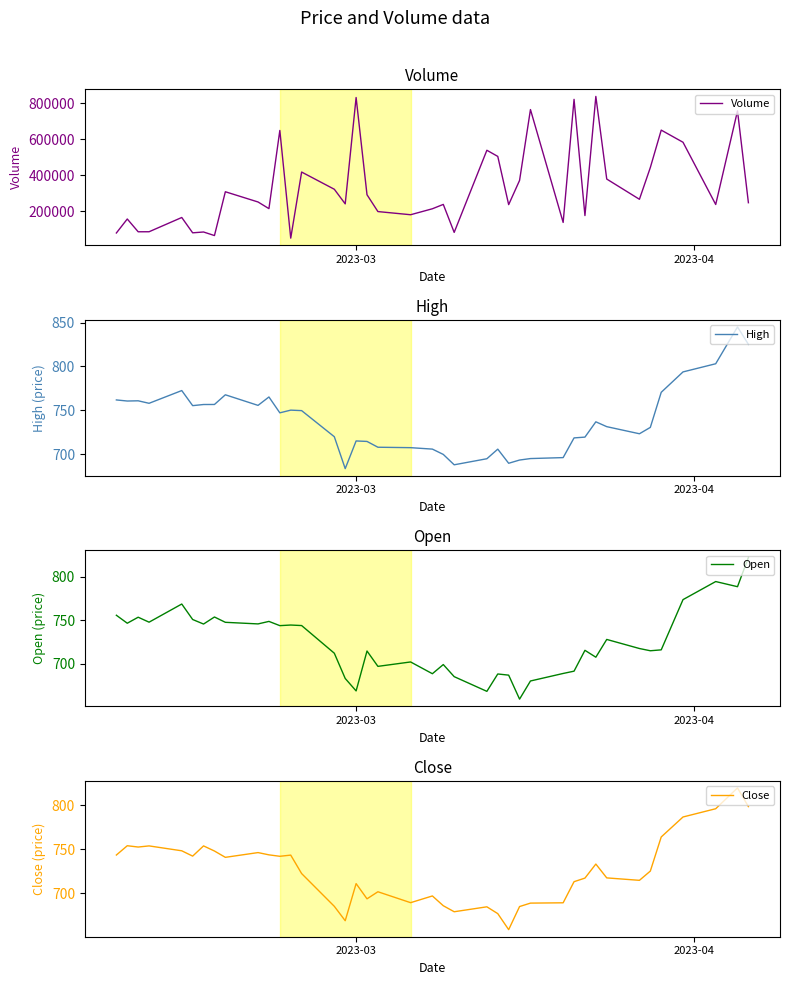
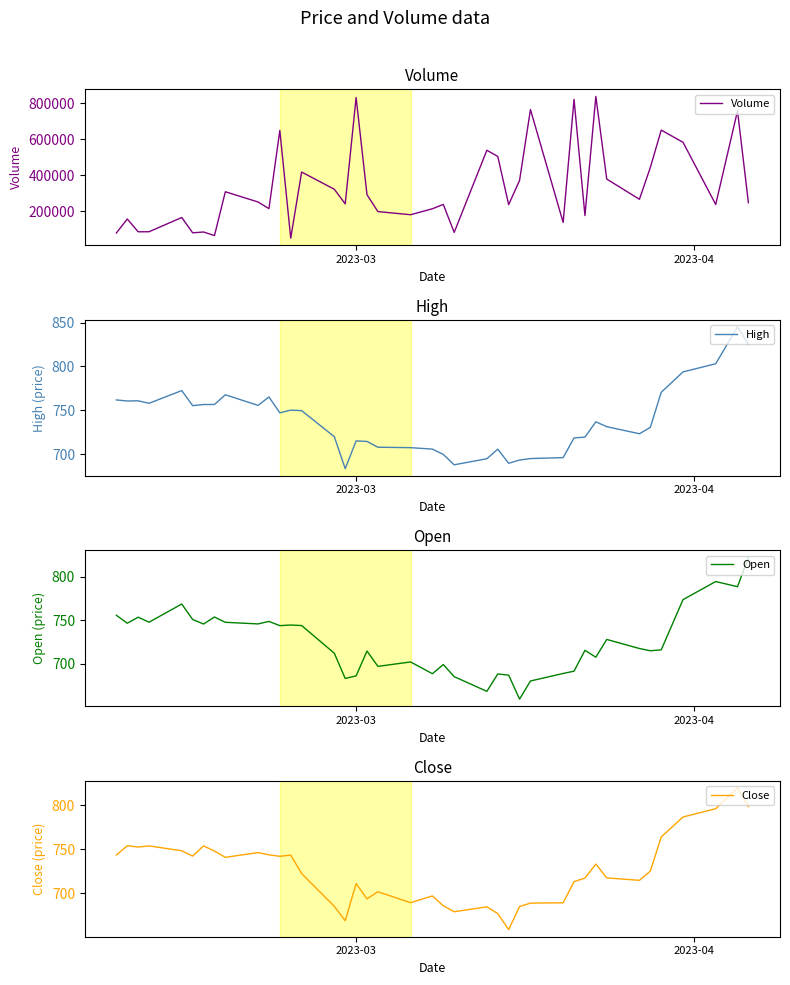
Open, 2023-03: 670 -> 690
